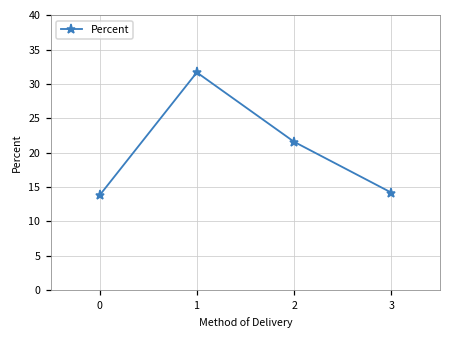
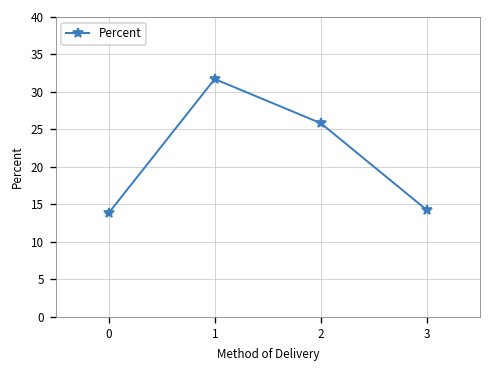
2: 22 -> 26
